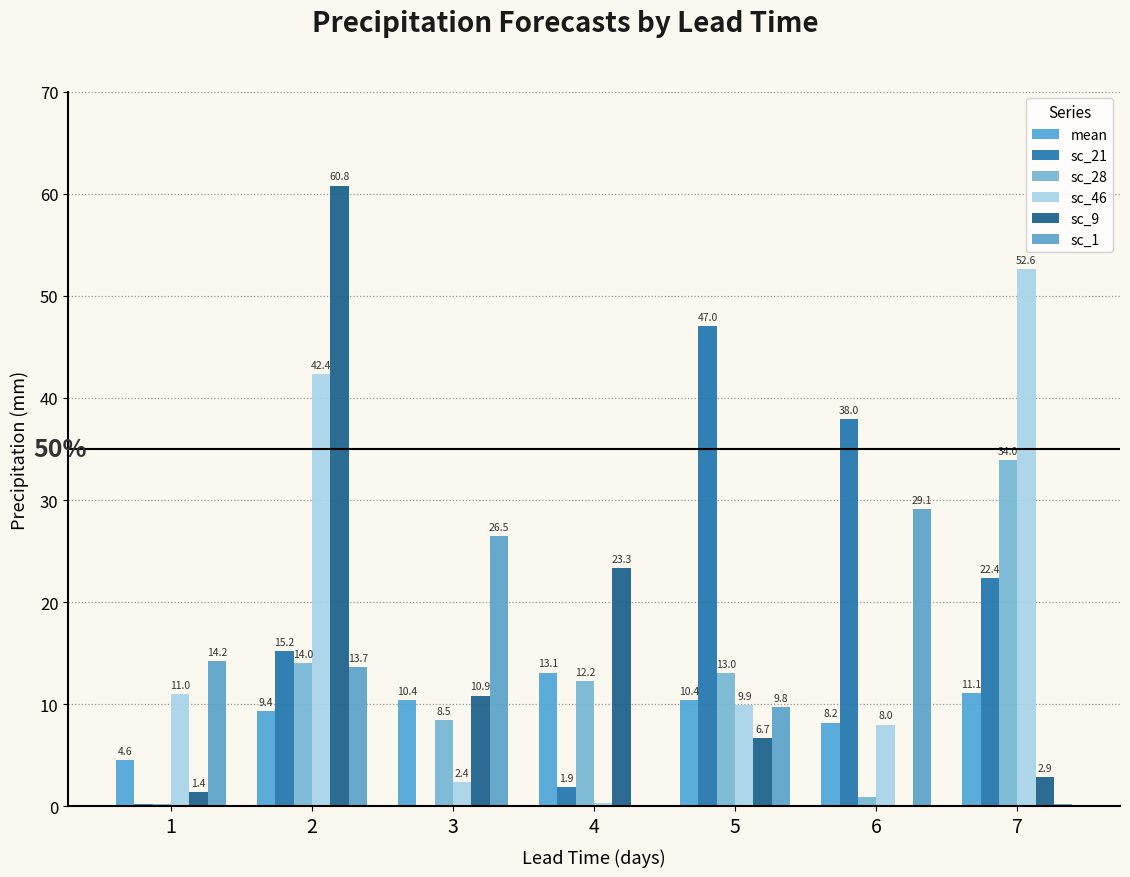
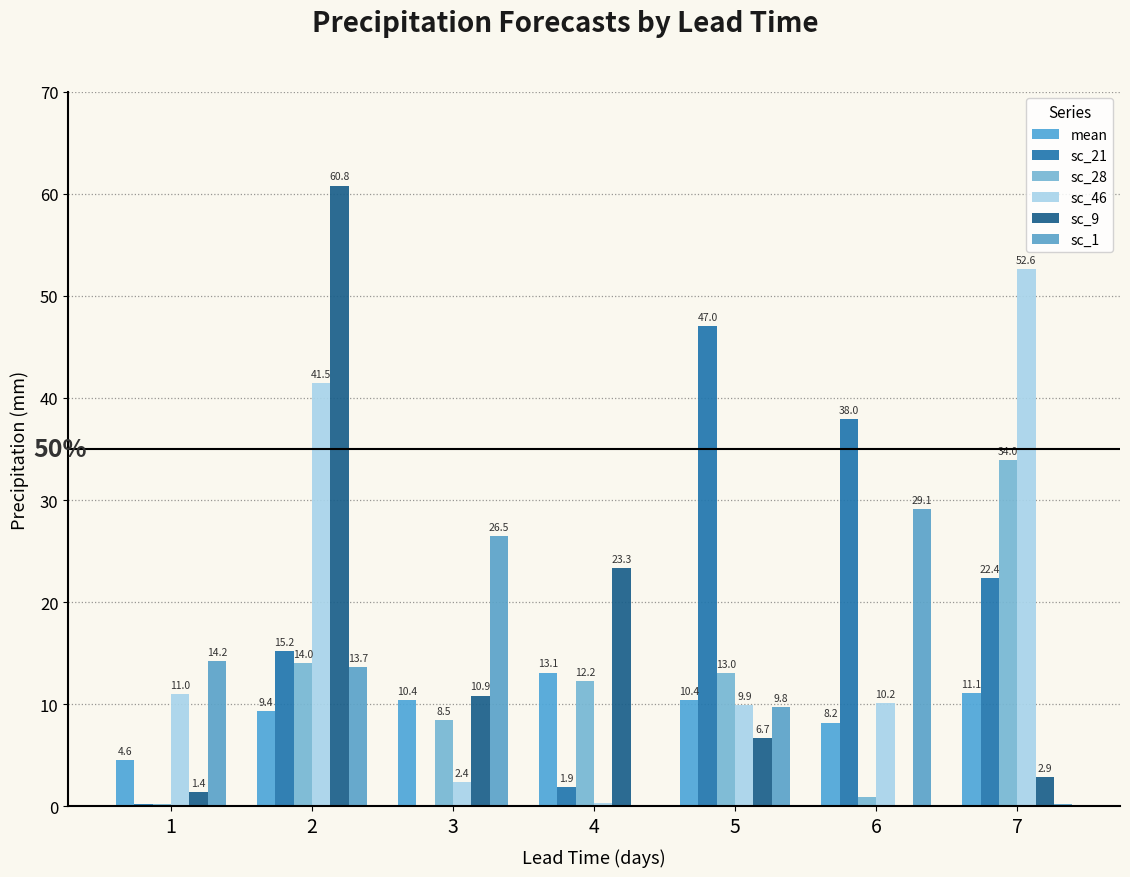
sc_46, 2: 42.4 -> 41.5
sc_46, 6: 8.0 -> 10.2
